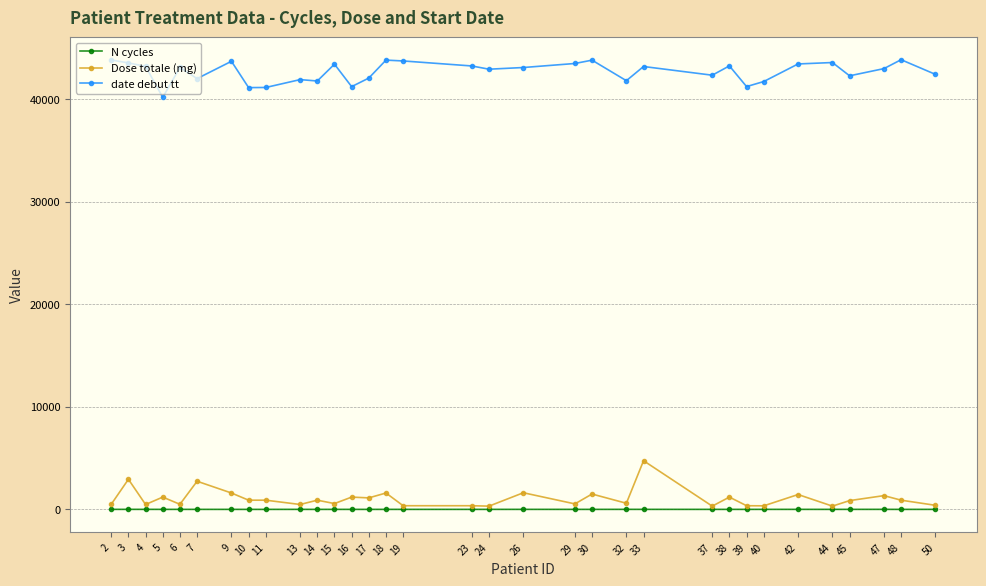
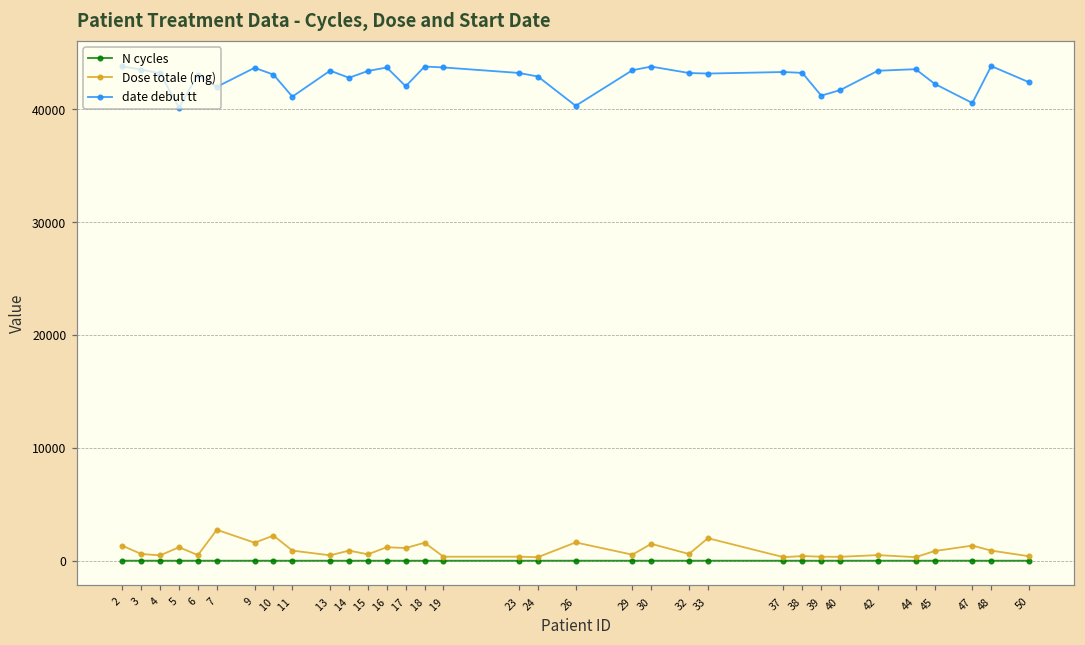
Dose totale (mg), 2: 500 -> 1300
Dose totale (mg), 3: 2900 -> 600
Dose totale (mg), 10: 900 -> 2200
date debut tt, 10: 41100 -> 43100
date debut tt, 13: 41900 -> 43400
date debut tt, 14: 41800 -> 42800
date debut tt, 16: 41200 -> 43700
date debut tt, 26: 43100 -> 40300
date debut tt, 32: 41800 -> 43200
Dose totale (mg), 33: 4700 -> 2000
date debut tt, 37: 42300 -> 43300
Dose totale (mg), 38: 1200 -> 400
Dose totale (mg), 42: 1500 -> 500
date debut tt, 47: 43000 -> 40600
